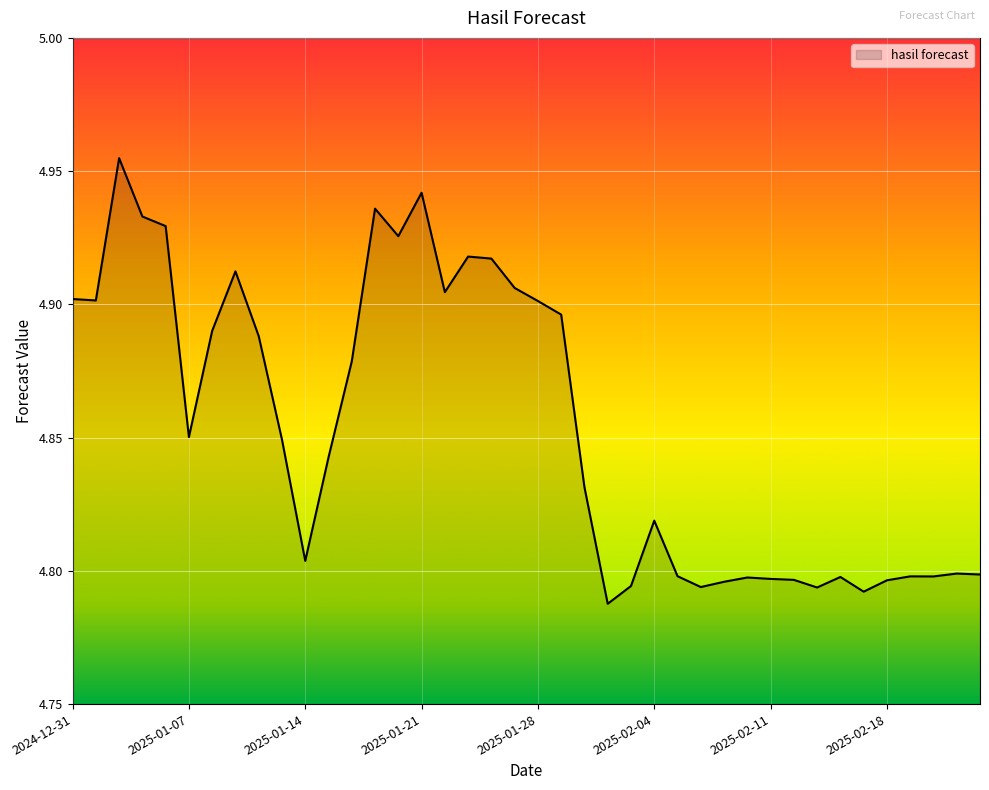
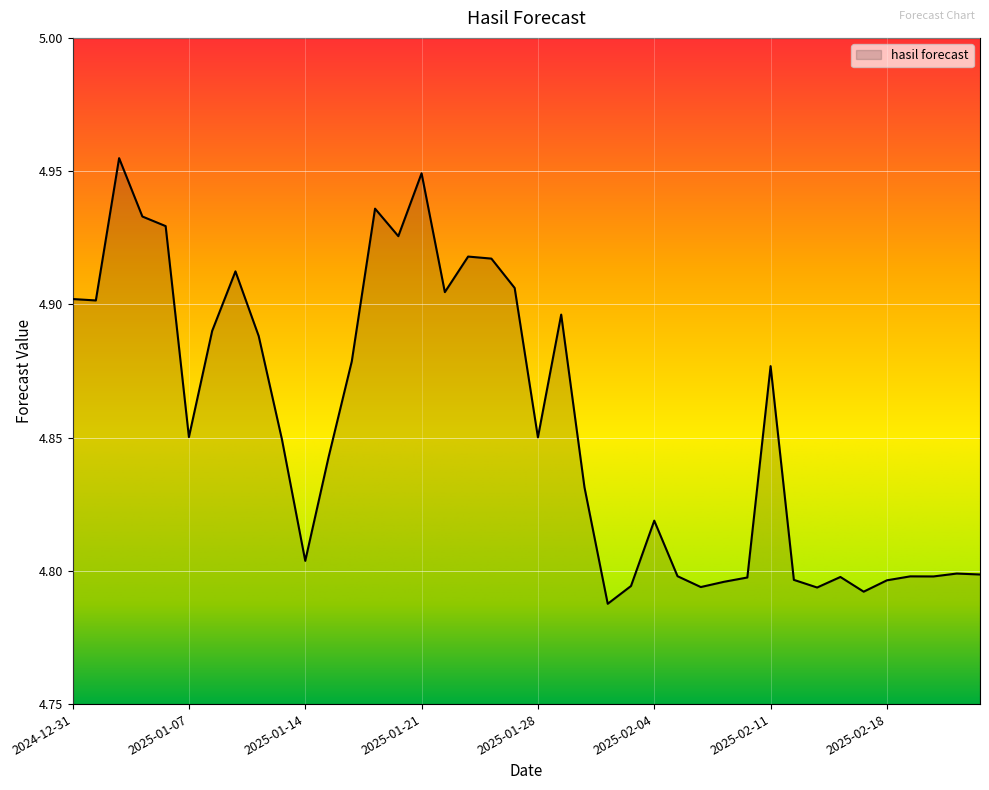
2025-01-21: 4.942 -> 4.949
2025-01-28: 4.901 -> 4.850
2025-02-11: 4.797 -> 4.877
